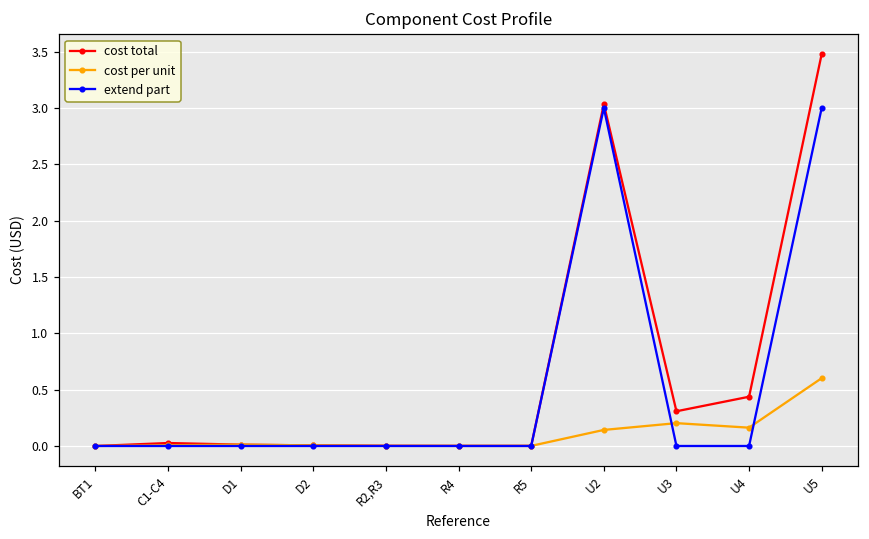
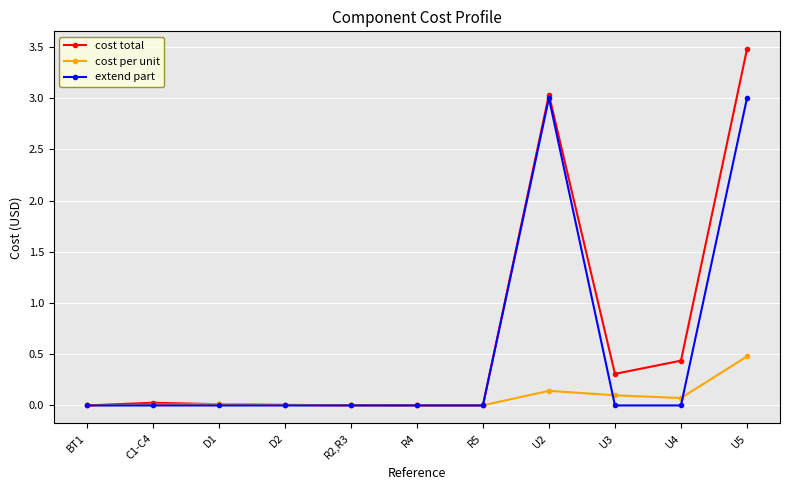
cost per unit, U3: 0.20 -> 0.10
cost per unit, U4: 0.16 -> 0.07
cost per unit, U5: 0.60 -> 0.48
